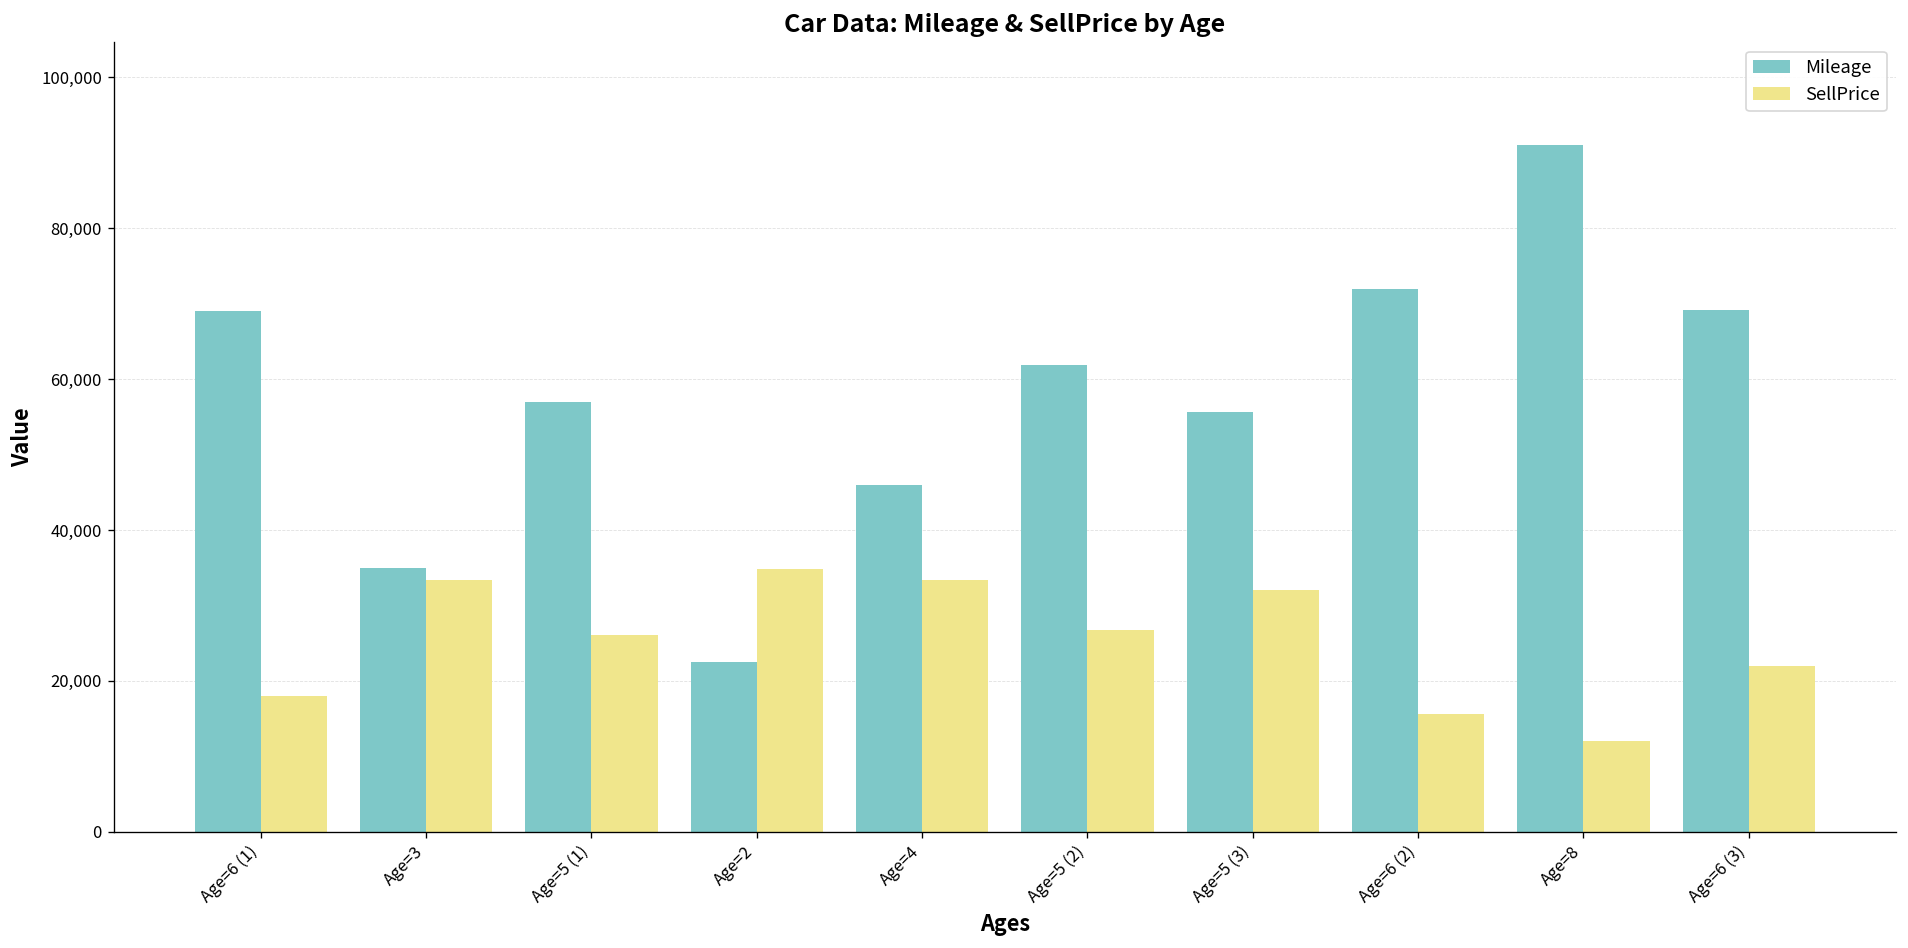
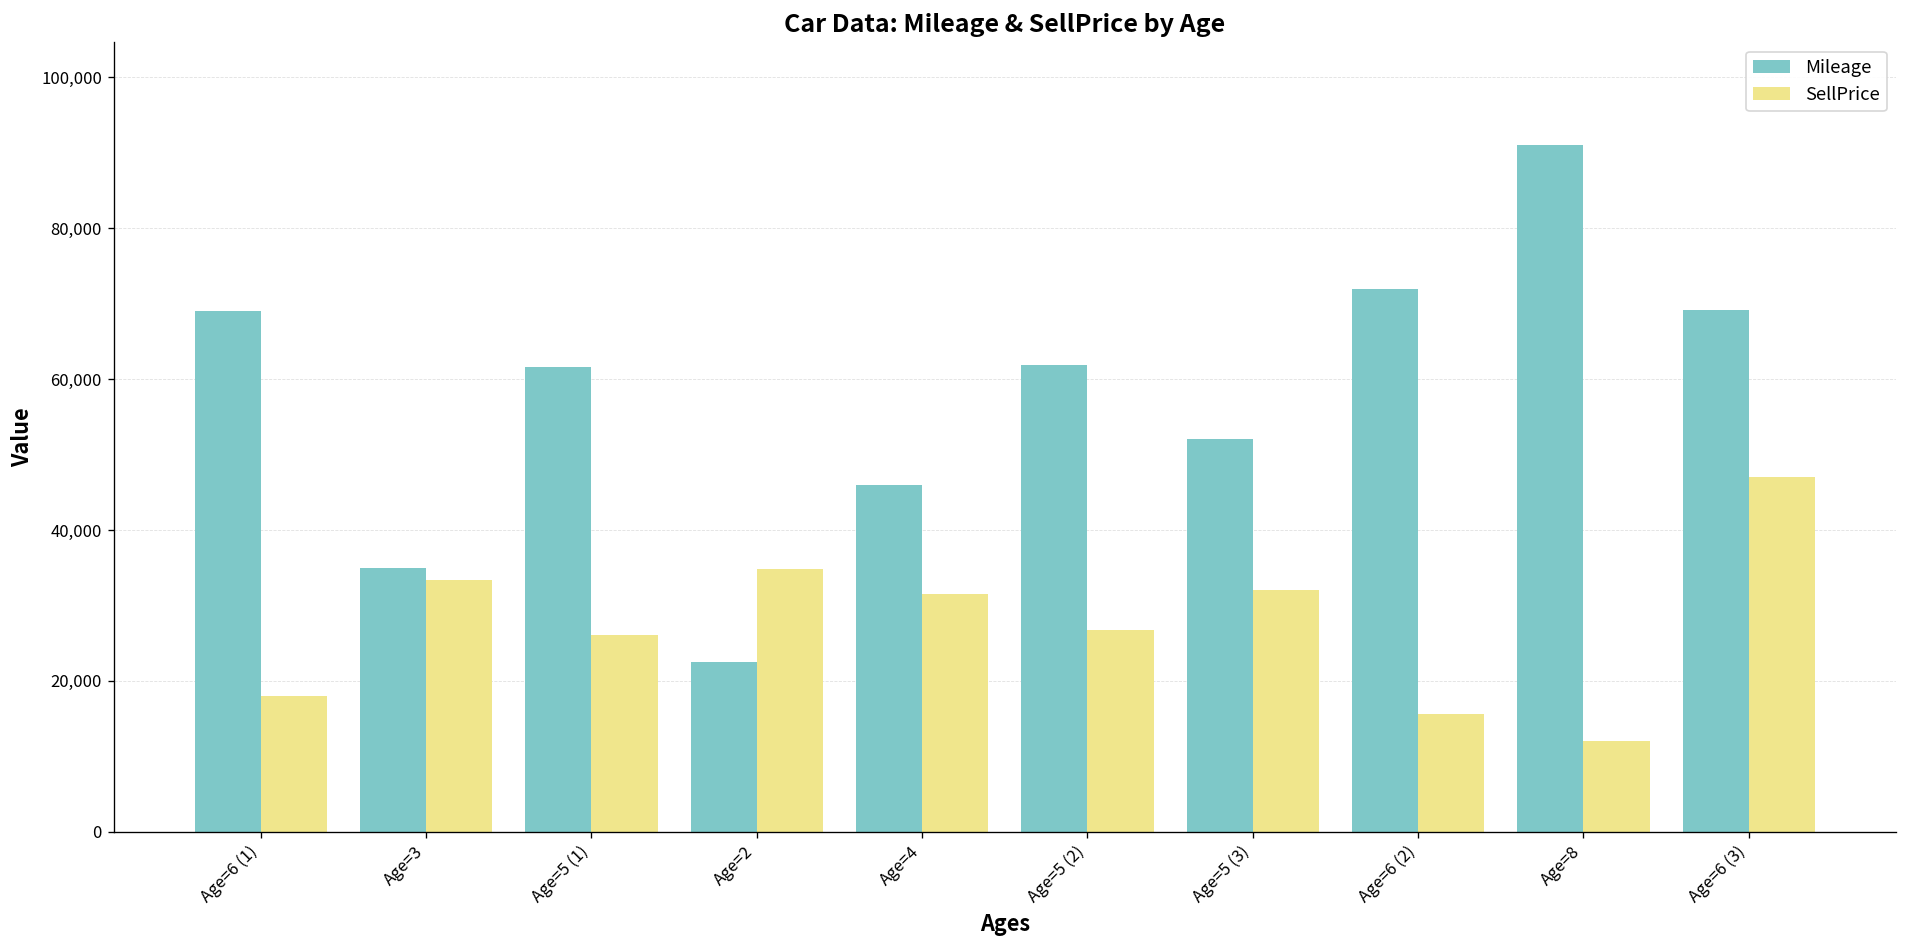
Mileage, Age=5 (1): 57,000 -> 62,000
SellPrice, Age=4: 33,000 -> 32,000
Mileage, Age=5 (3): 56,000 -> 52,000
SellPrice, Age=6 (3): 22,000 -> 47,000
